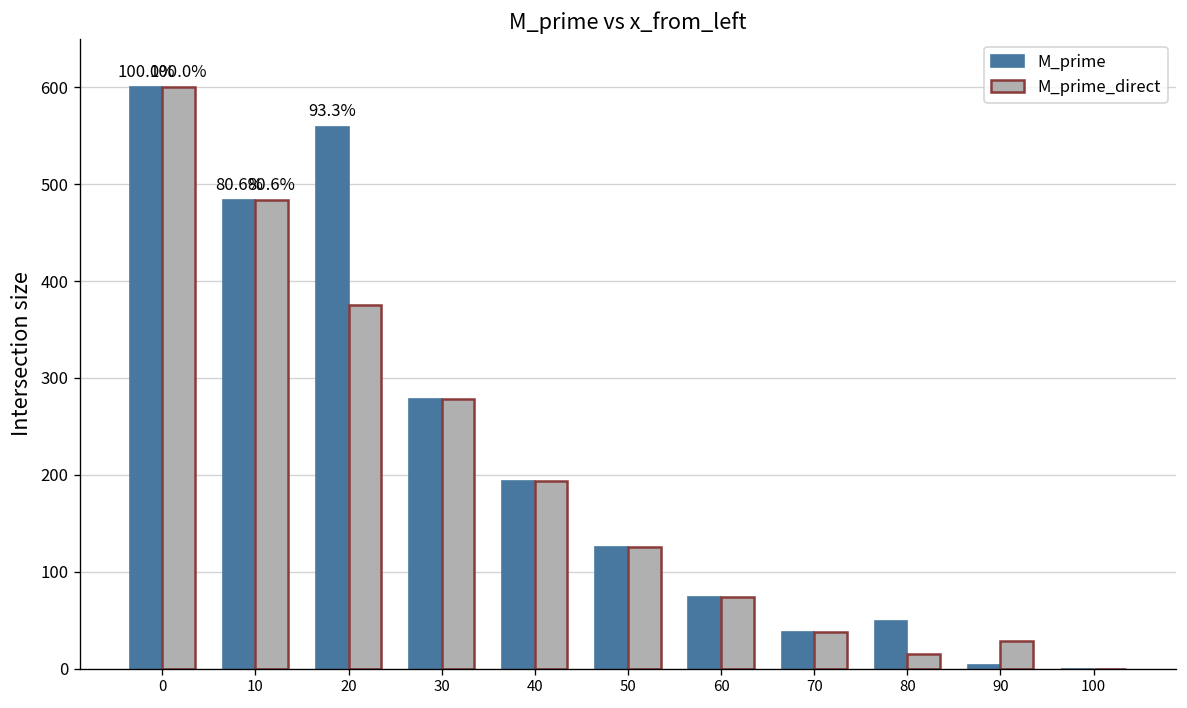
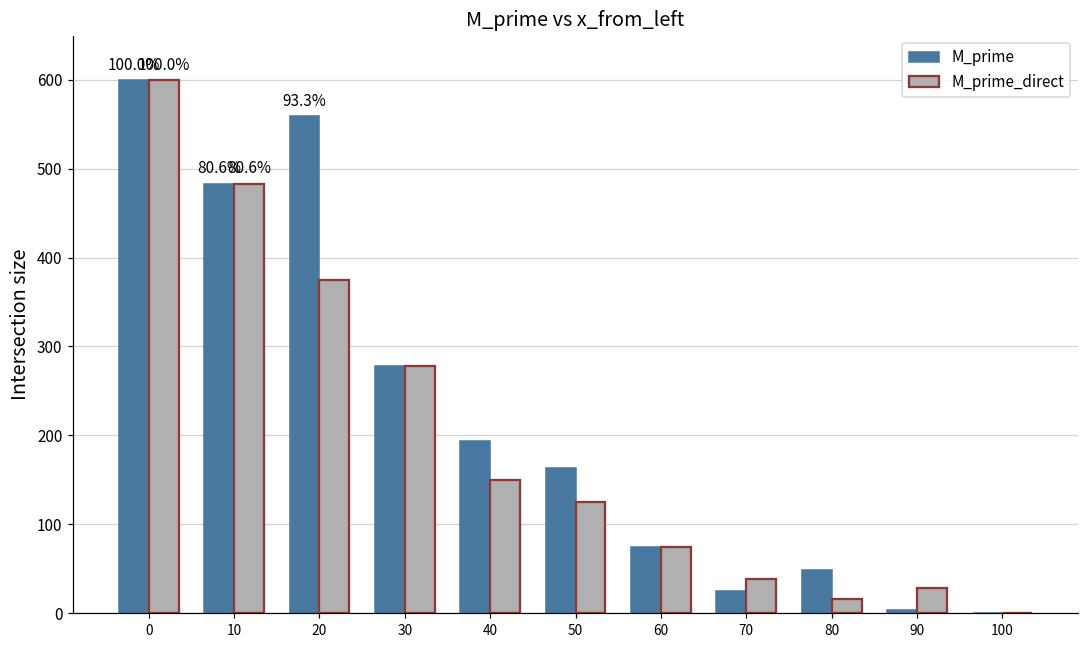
M_prime_direct, 40: 190 -> 150
M_prime, 50: 130 -> 160
M_prime, 70: 40 -> 20
